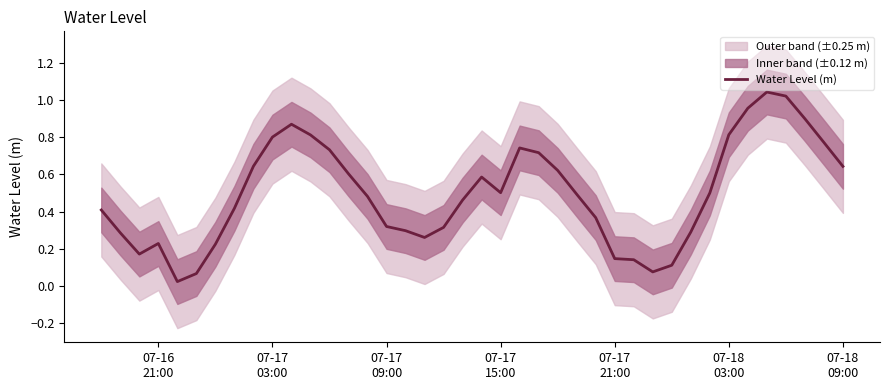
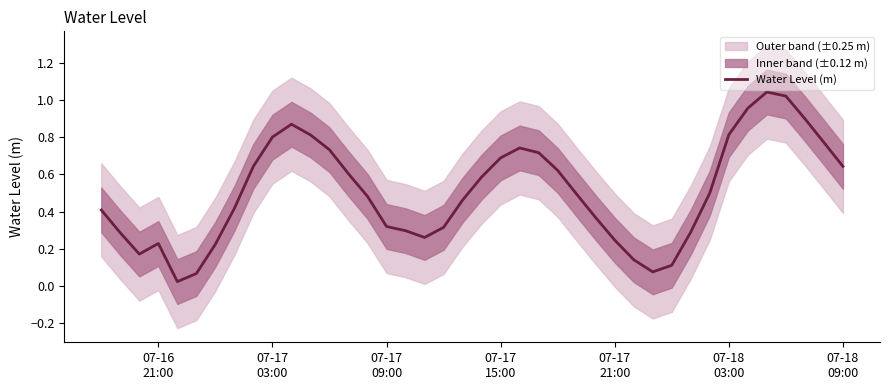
Water Level (m), 07-17 15:00: 0.50 -> 0.69
Water Level (m), 07-17 21:00: 0.15 -> 0.25
